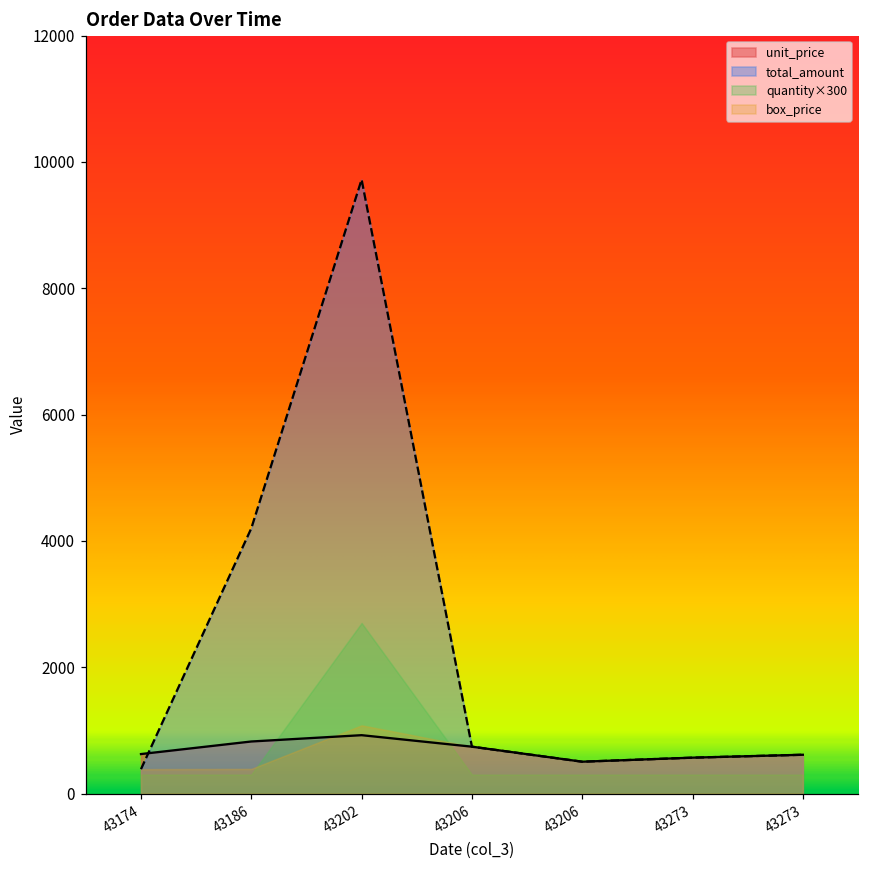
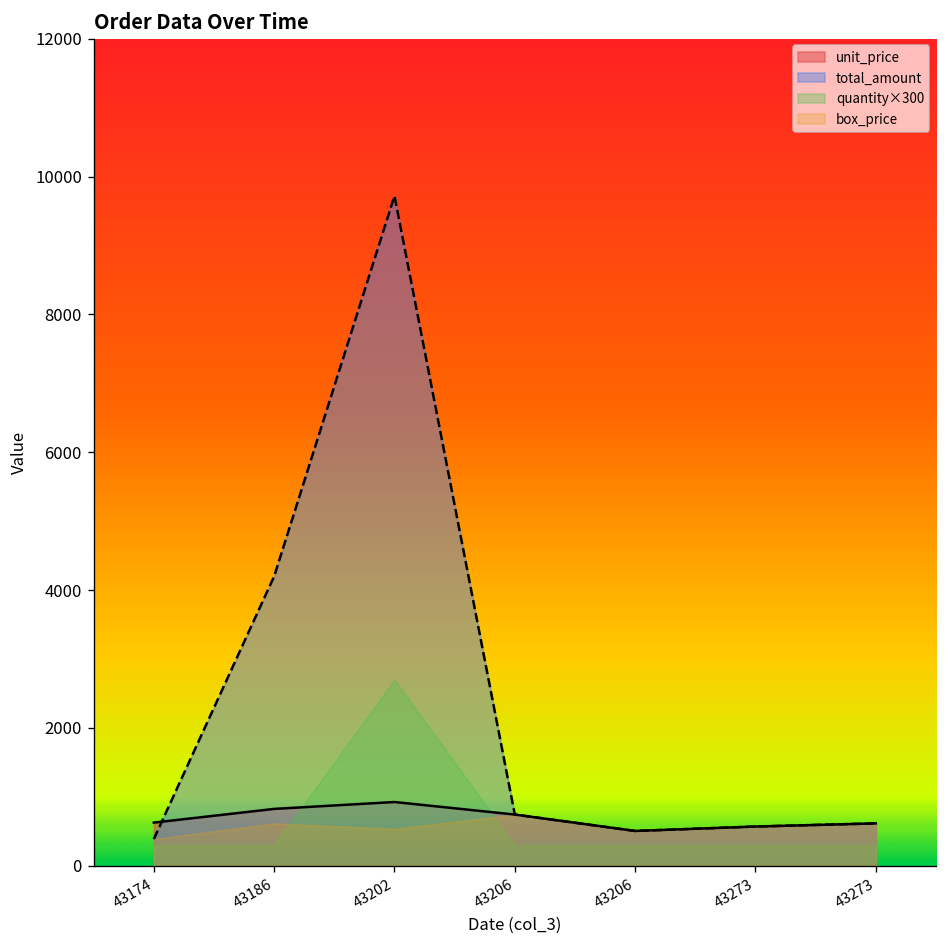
box_price, 43186: 400 -> 600
box_price, 43202: 1100 -> 500
